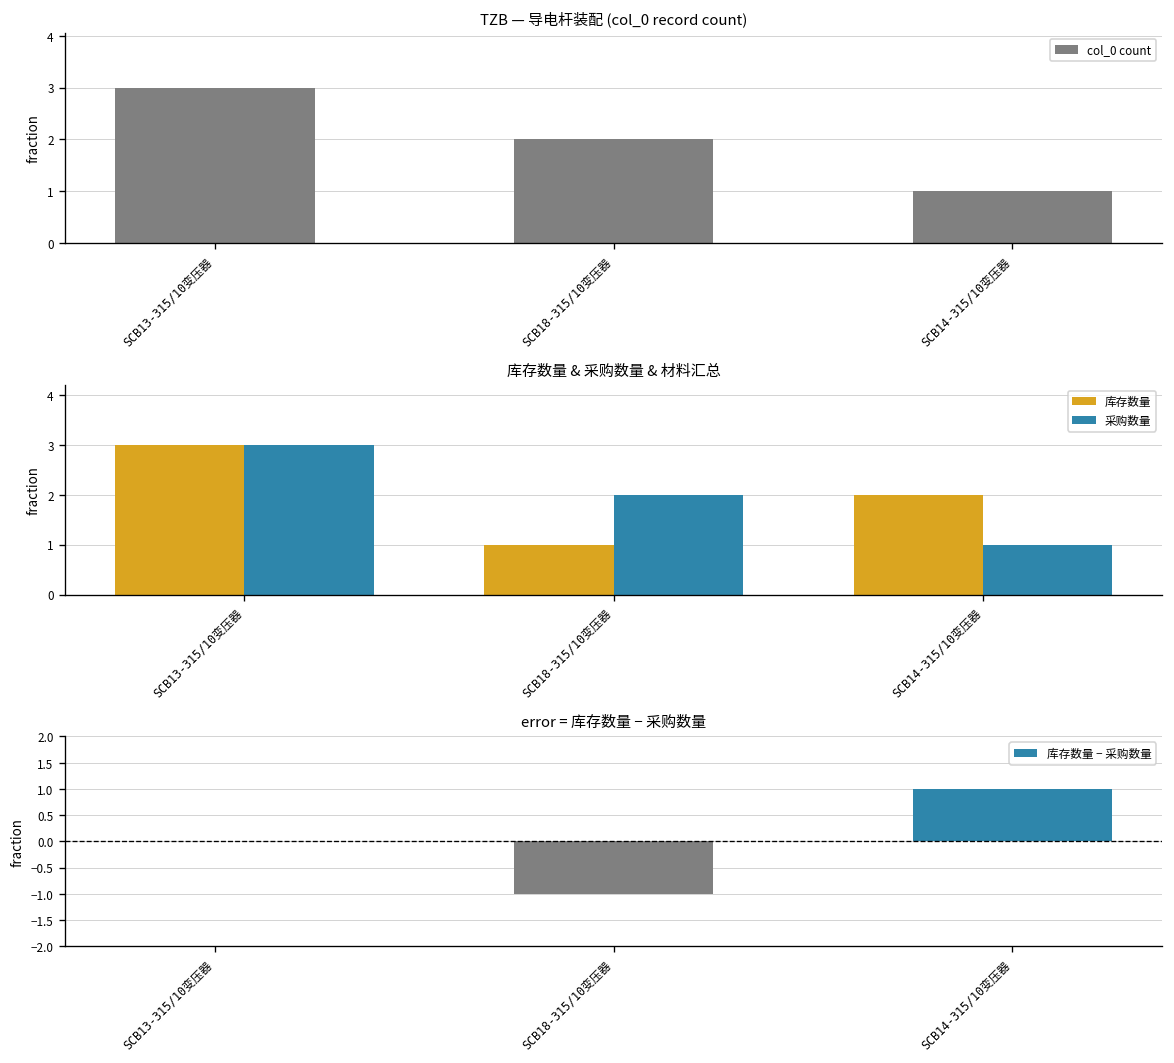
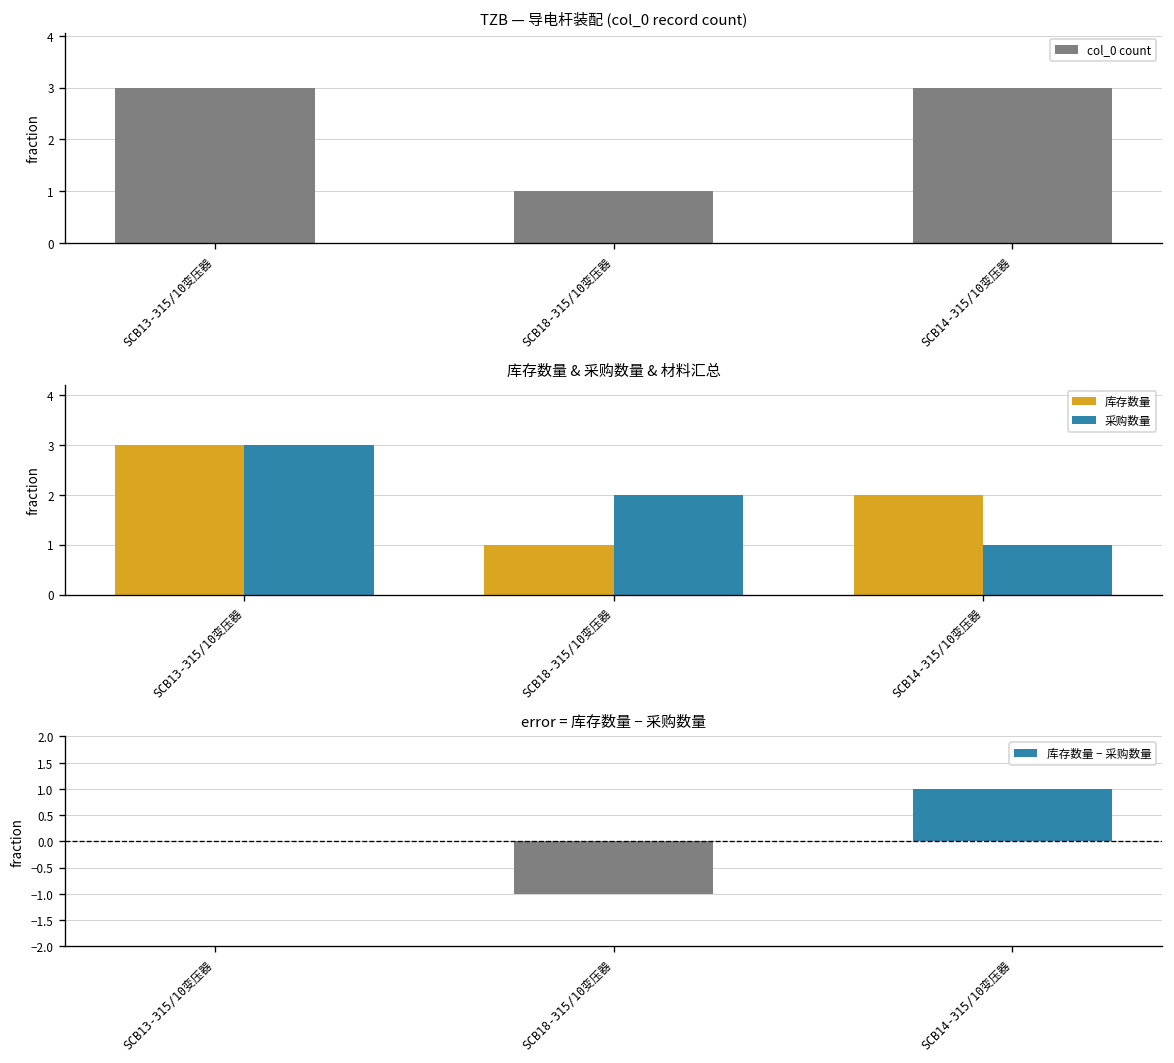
TZB — 导电杆装配 (col_0 record count), SCB18-315/10变压器: 2 -> 1
TZB — 导电杆装配 (col_0 record count), SCB14-315/10变压器: 1 -> 3
